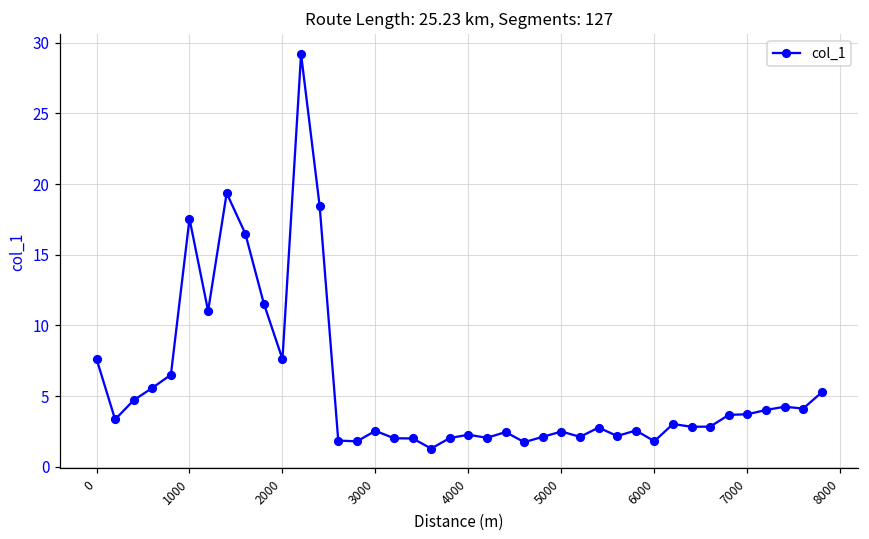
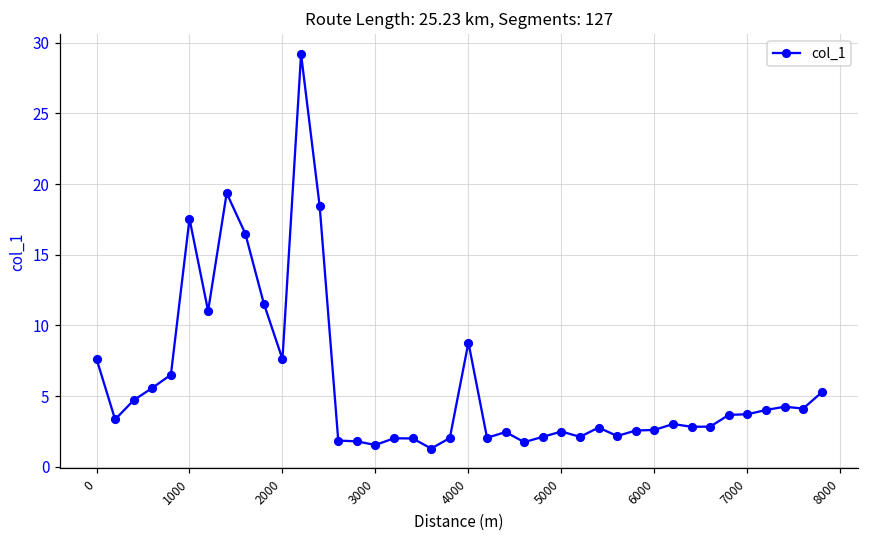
3000: 2.5 -> 1.5
4000: 2.3 -> 8.8
6000: 1.8 -> 2.6
